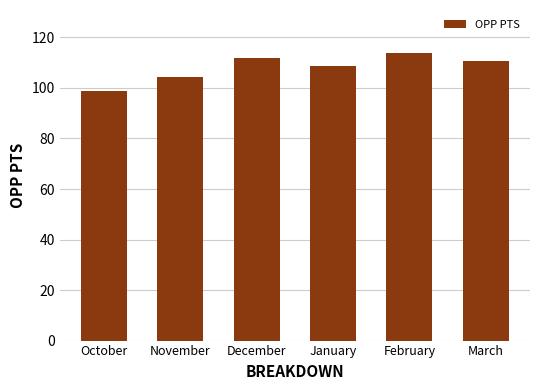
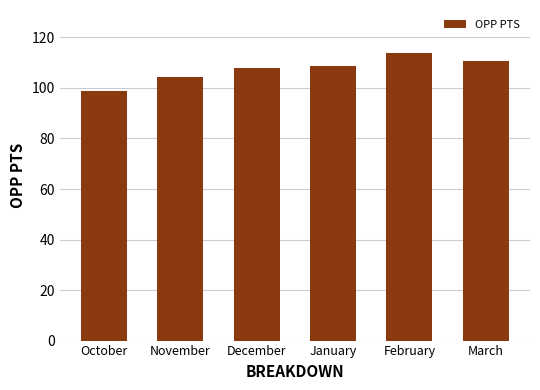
December: 112 -> 108
